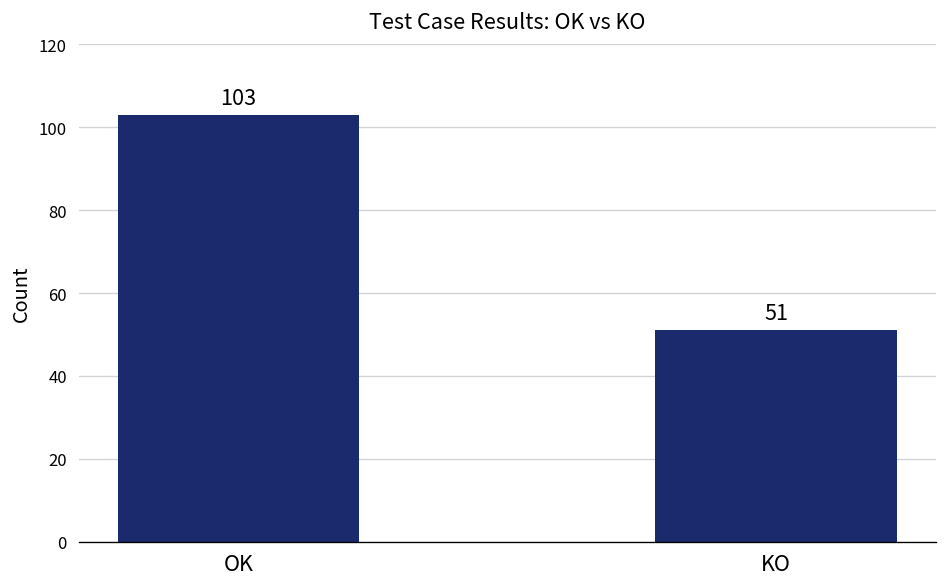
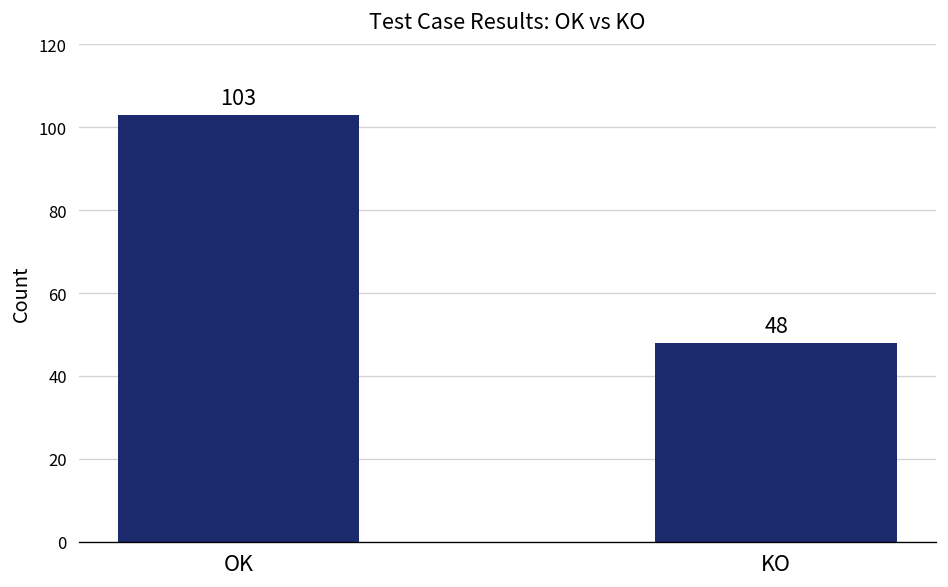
KO: 51 -> 48
